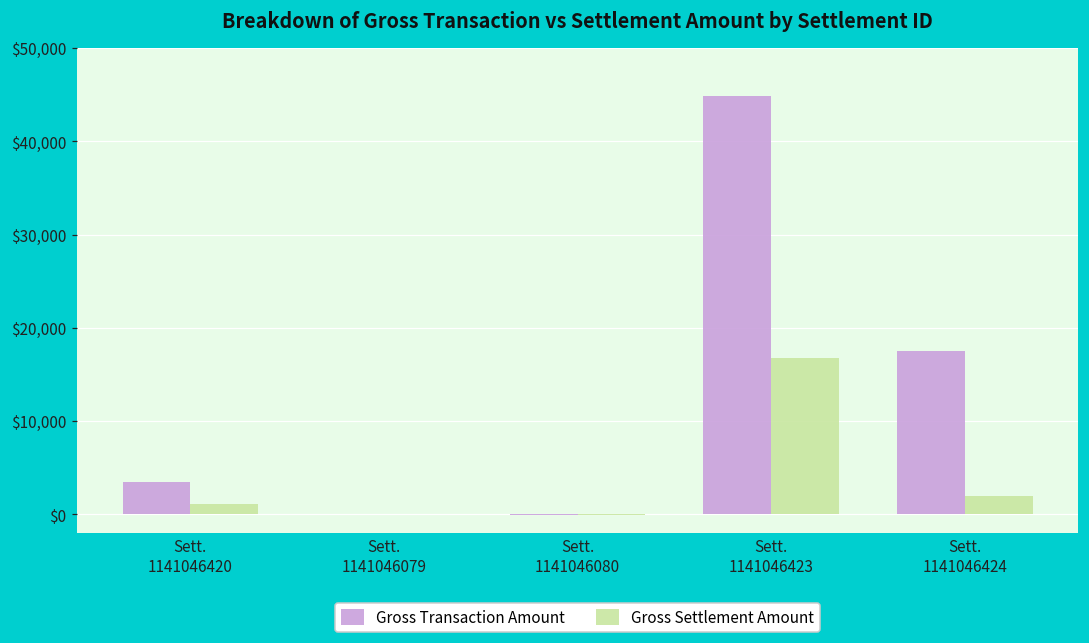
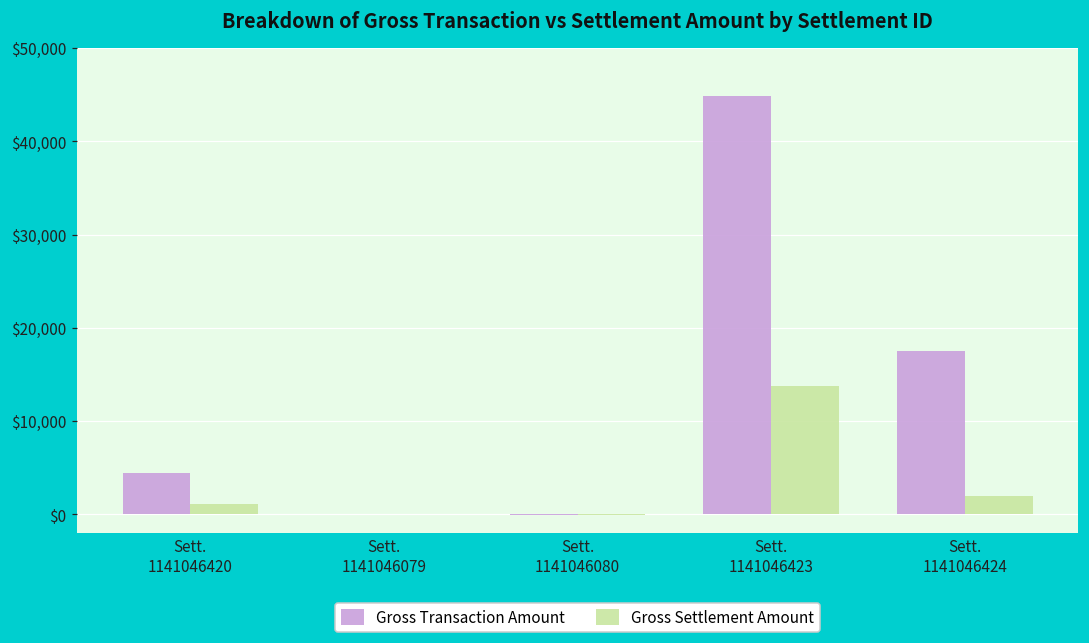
Gross Transaction Amount, Sett. 1141046420: $3,000 -> $4,000
Gross Settlement Amount, Sett. 1141046423: $17,000 -> $14,000
